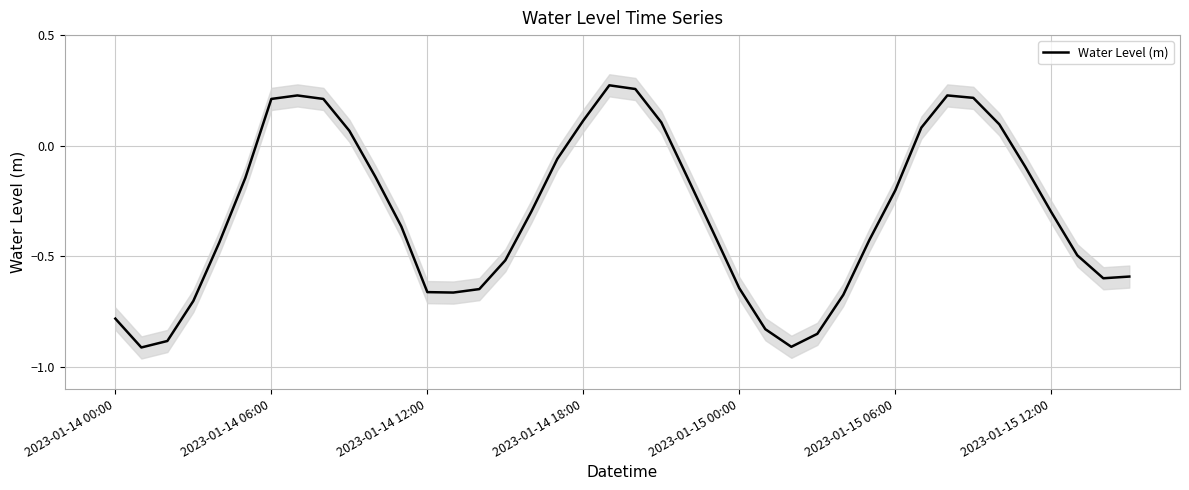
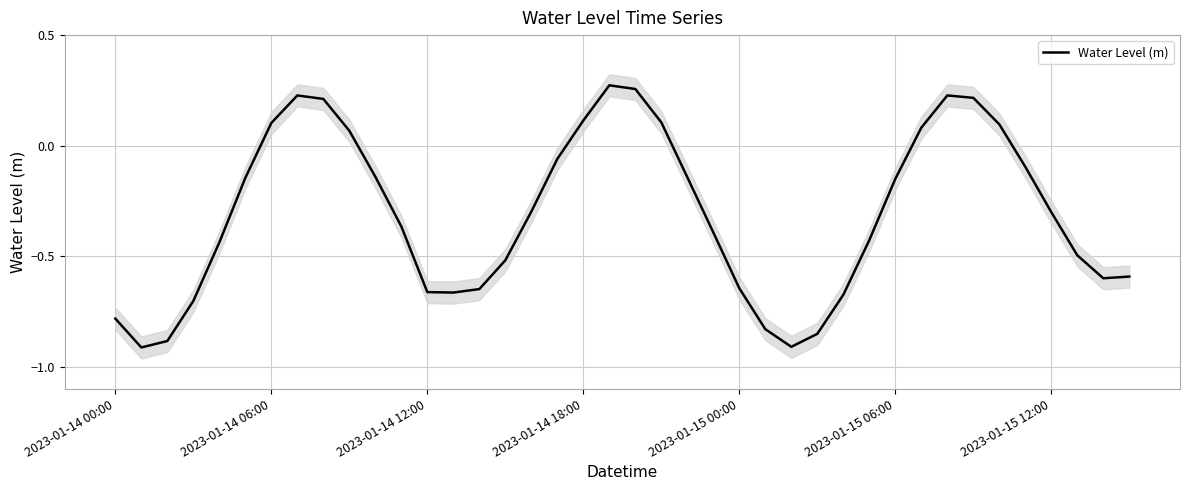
Water Level (m), 2023-01-14 06:00: 0.21 -> 0.10
Water Level (m), 2023-01-15 06:00: -0.20 -> -0.15
